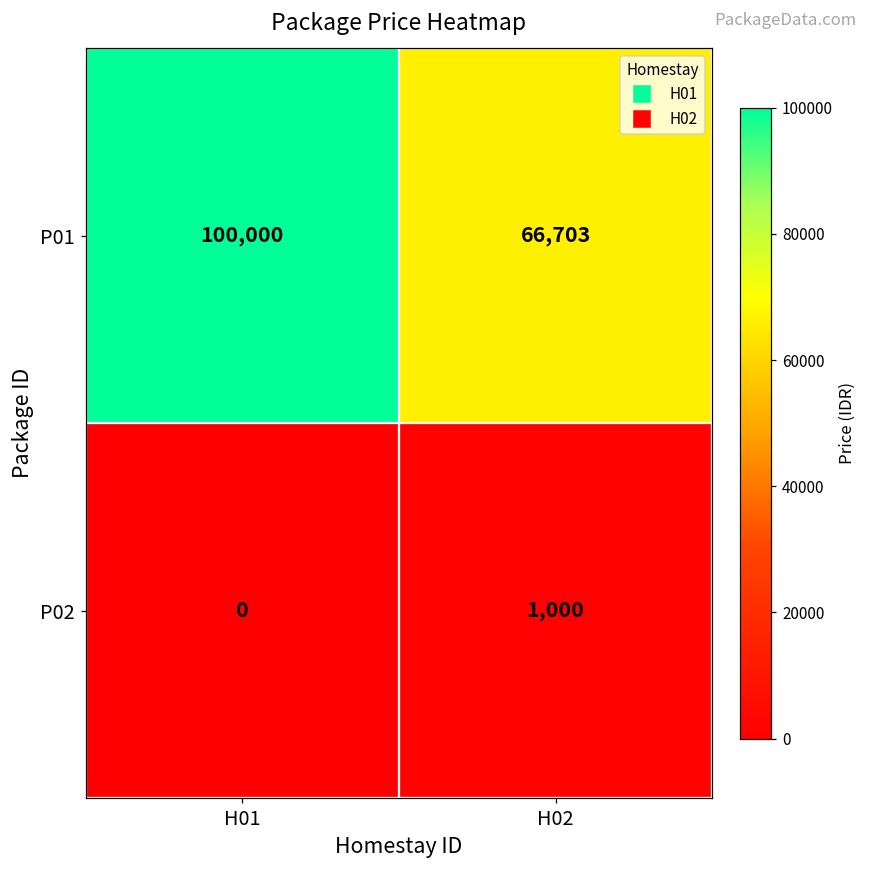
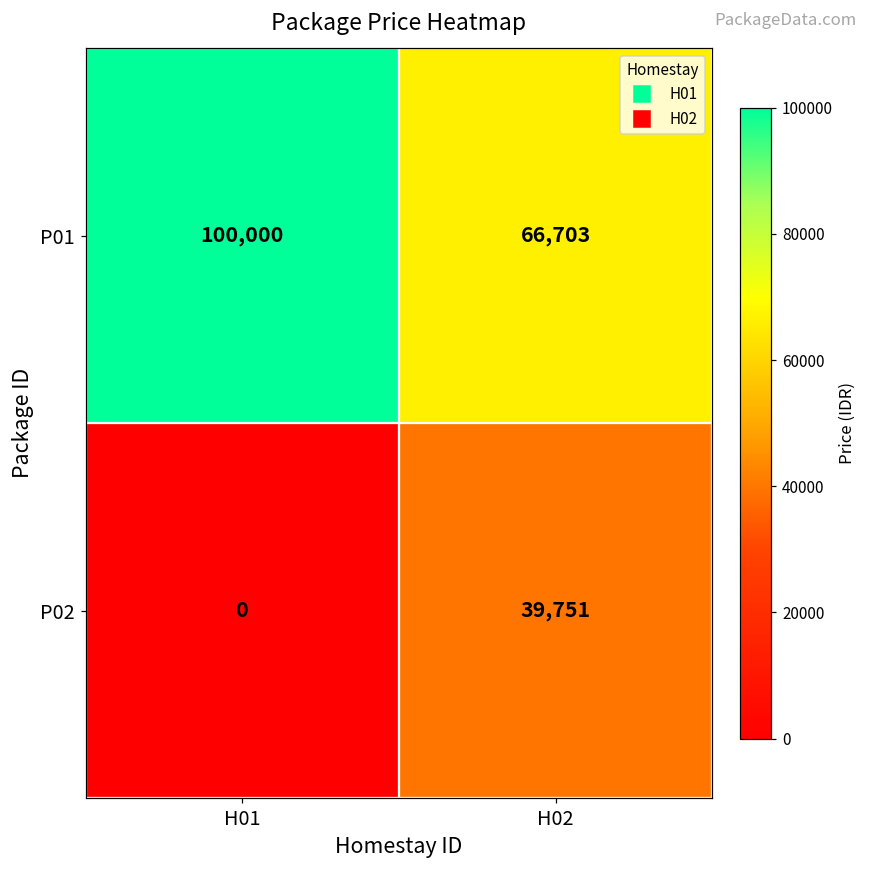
P02, H02: 1,000 -> 39,751
